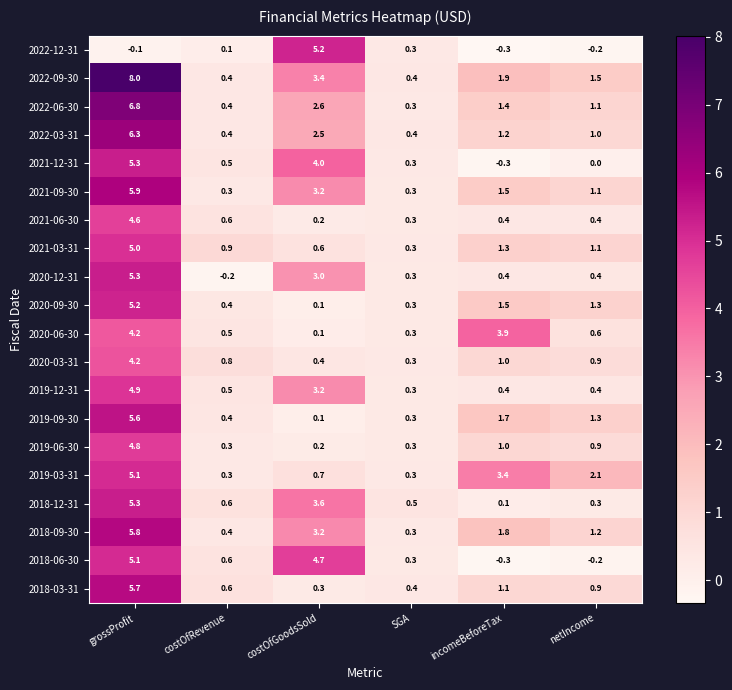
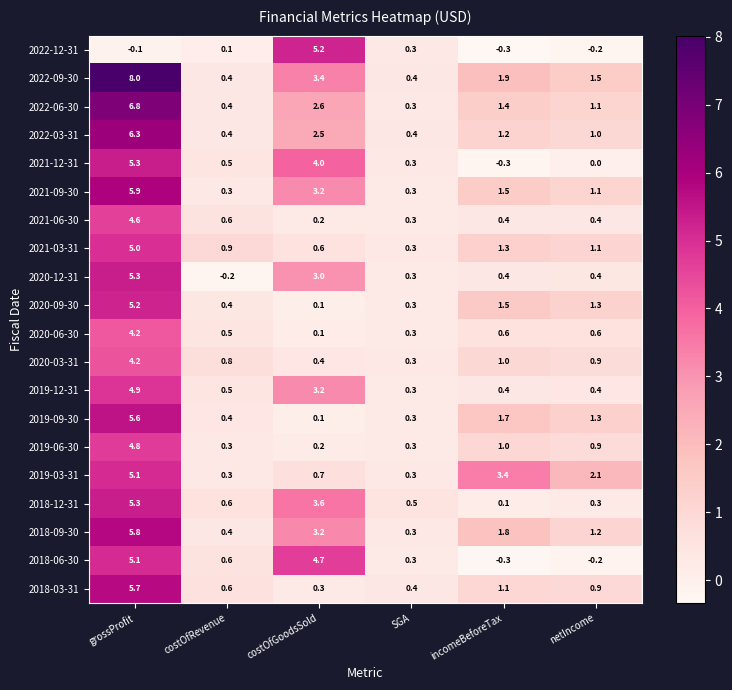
2020-06-30, incomeBeforeTax: 3.9 -> 0.6
